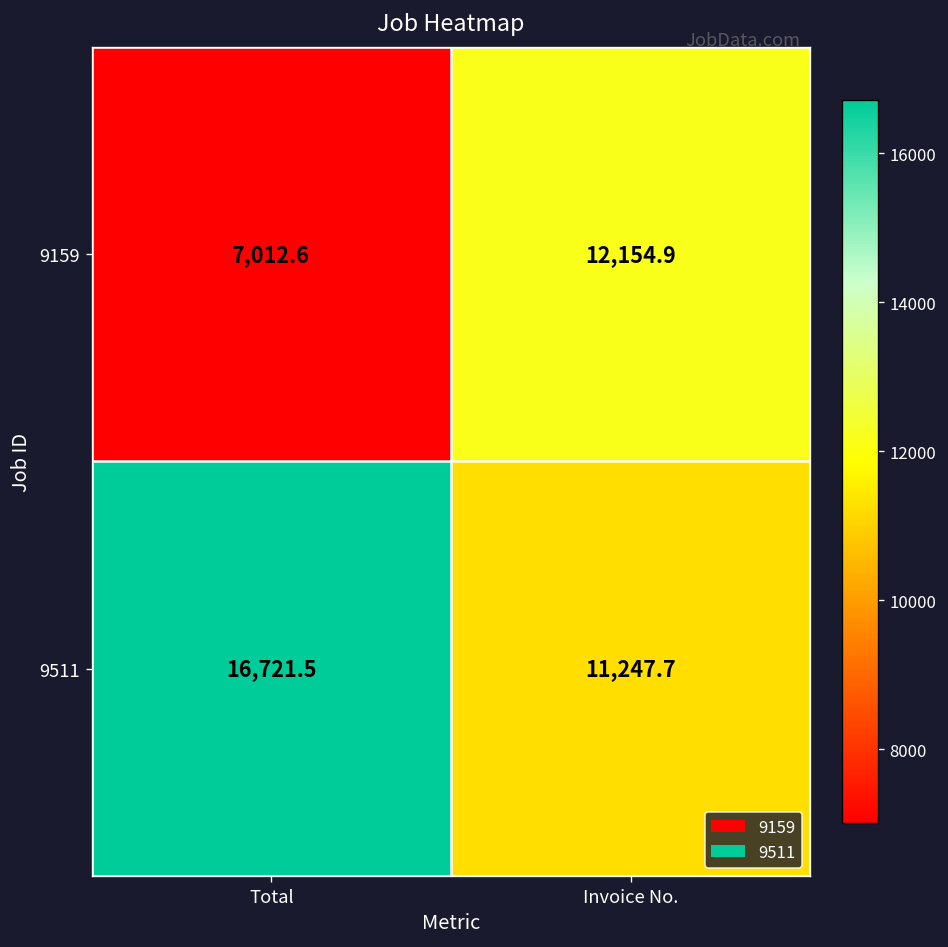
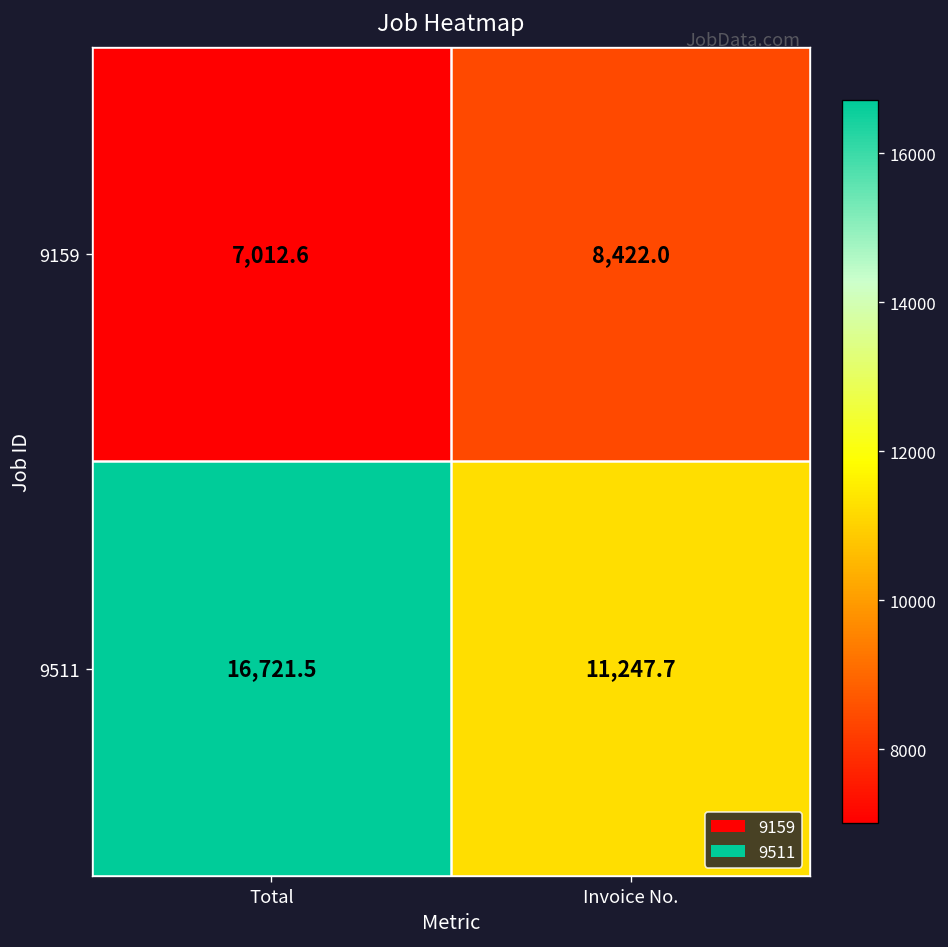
9159, Invoice No.: 12,154.9 -> 8,422.0
